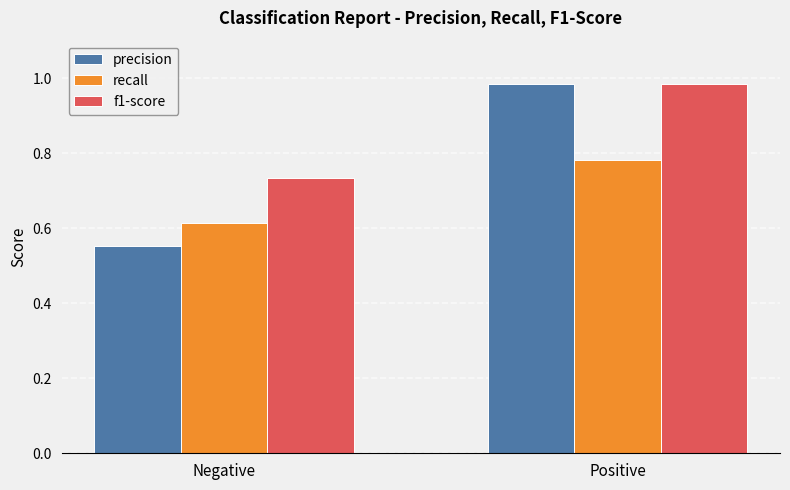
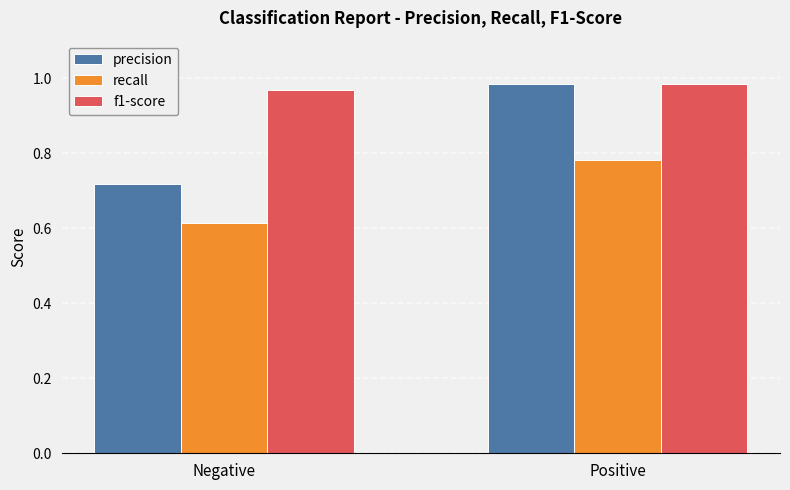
precision, Negative: 0.55 -> 0.72
f1-score, Negative: 0.73 -> 0.97
